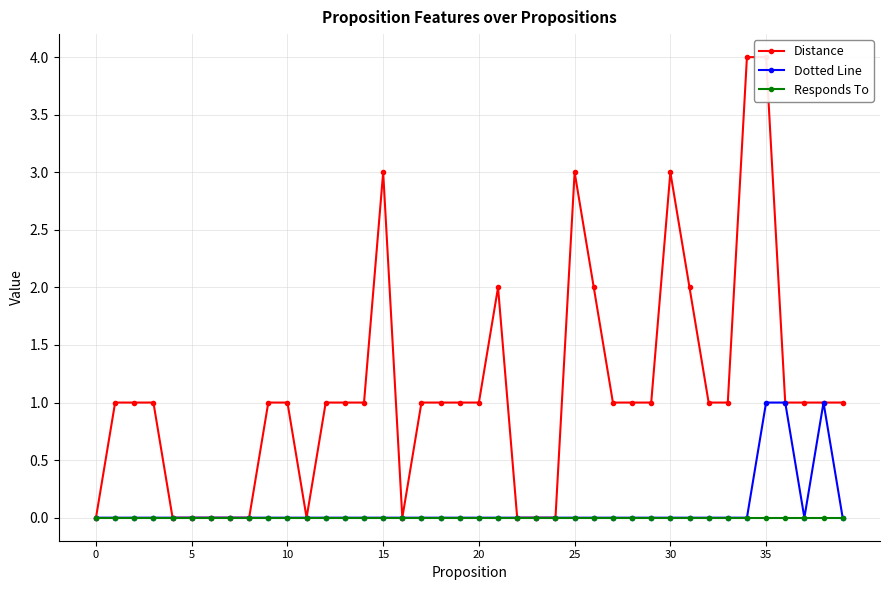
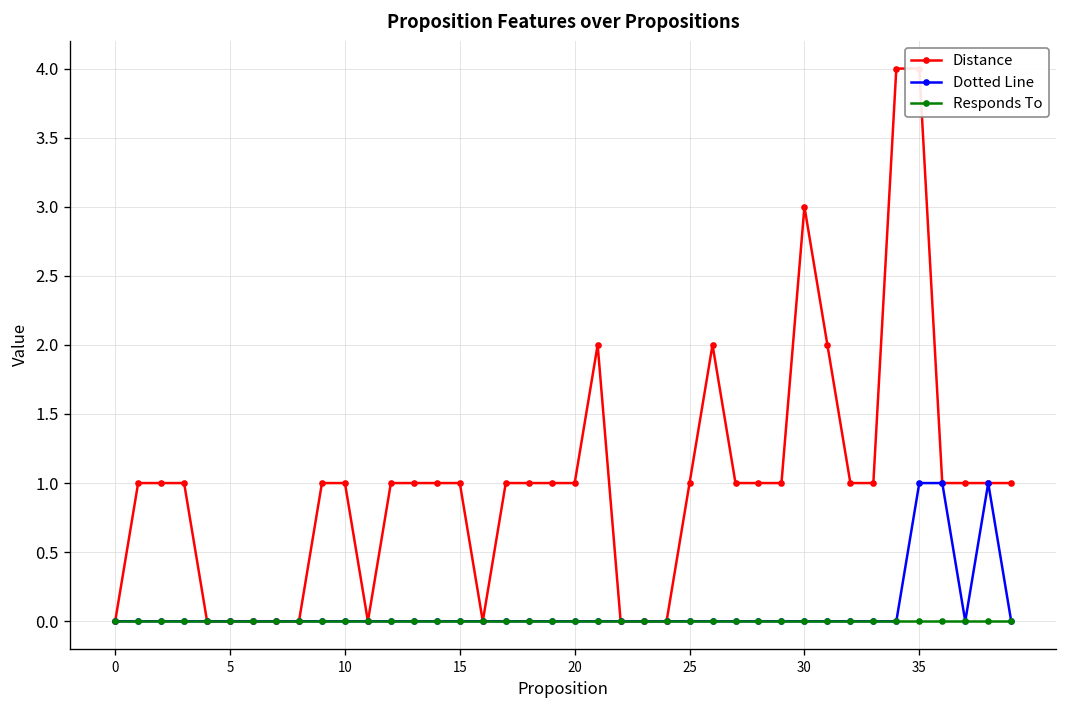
Distance, 15: 3 -> 1
Distance, 25: 3 -> 1
